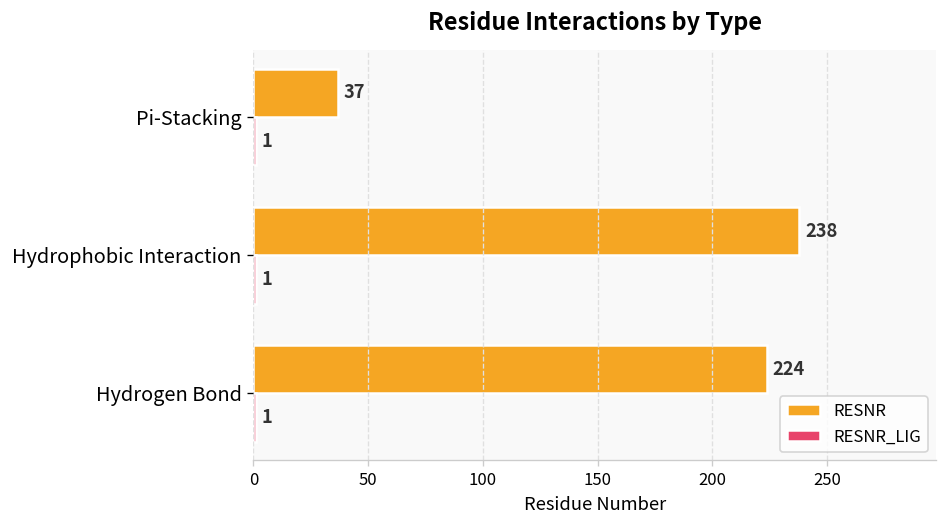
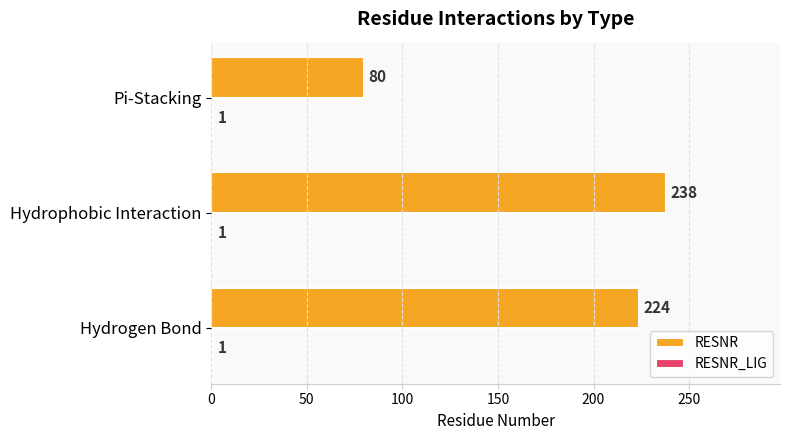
RESNR, Pi-Stacking: 37 -> 80
